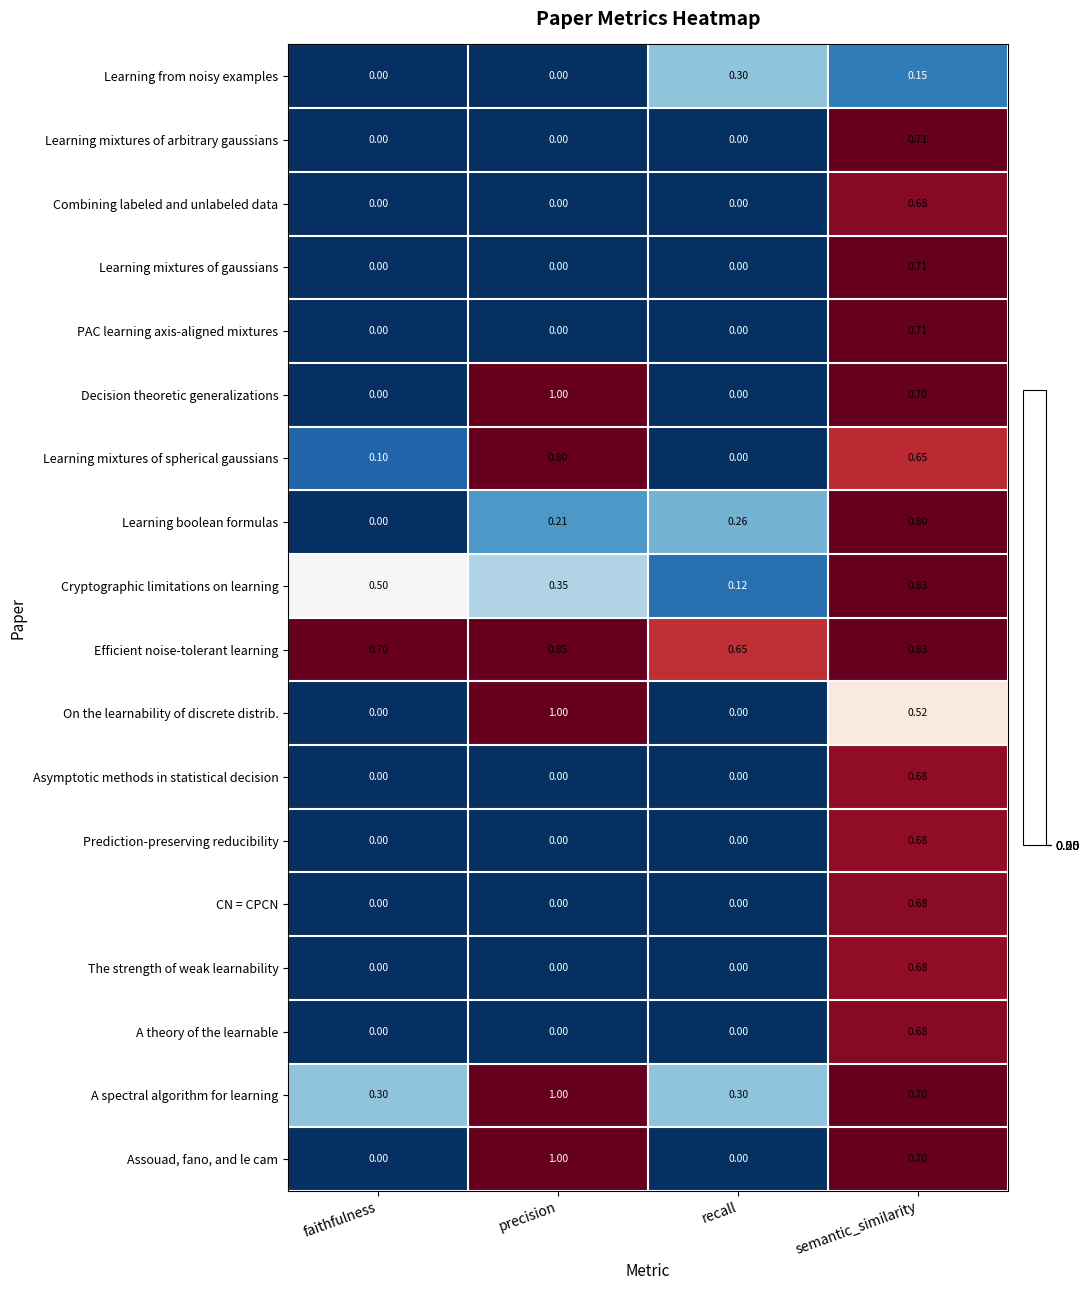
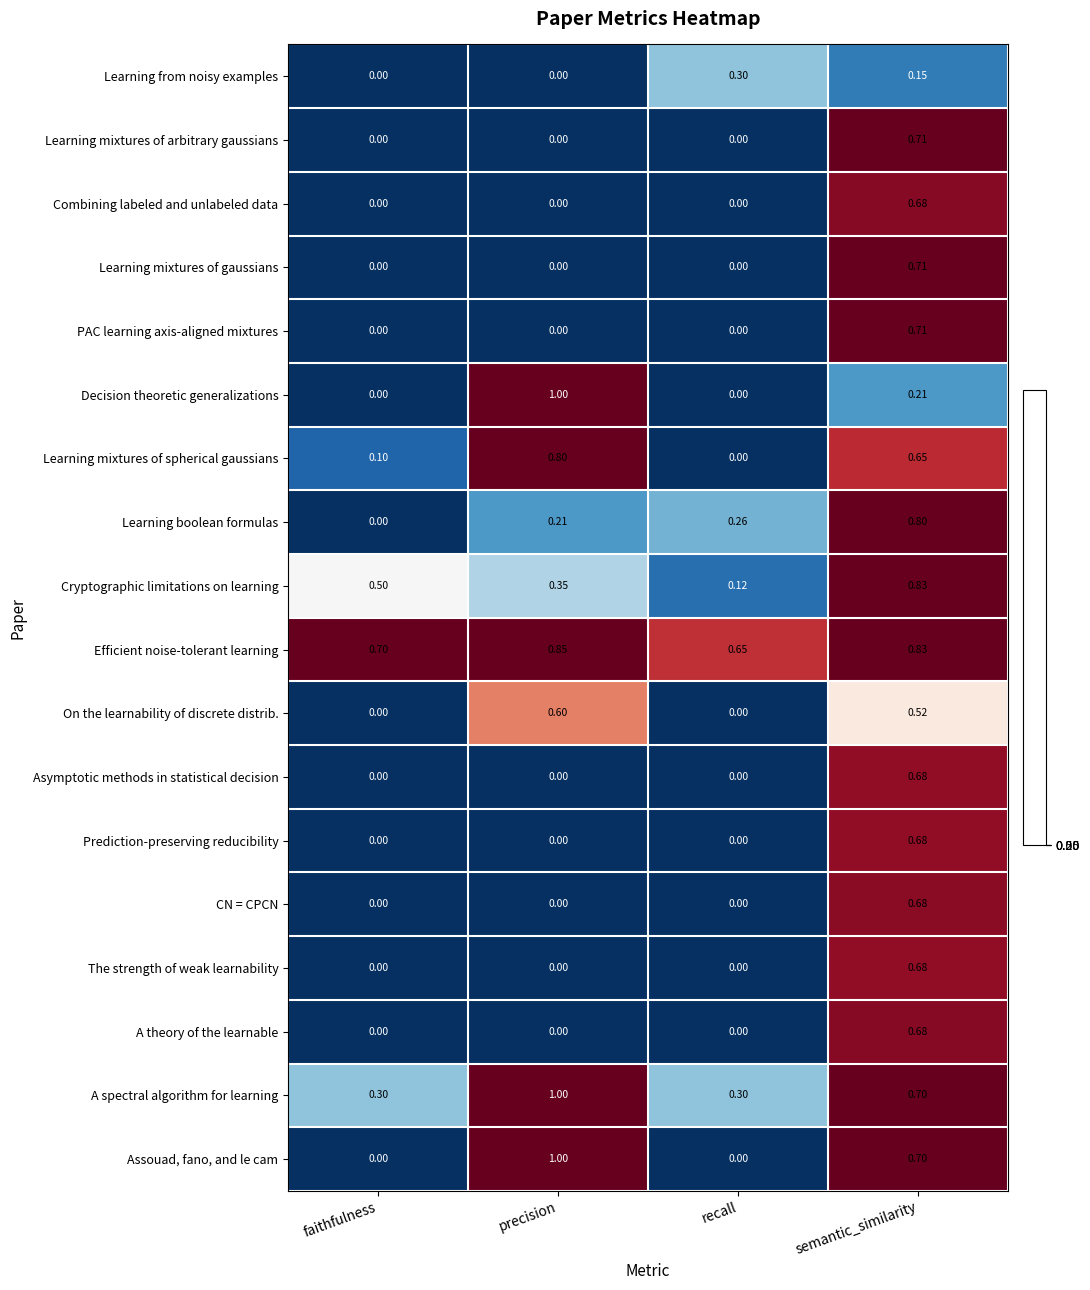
Decision theoretic generalizations, semantic_similarity: 0.70 -> 0.21
On the learnability of discrete distrib., precision: 1.00 -> 0.60
